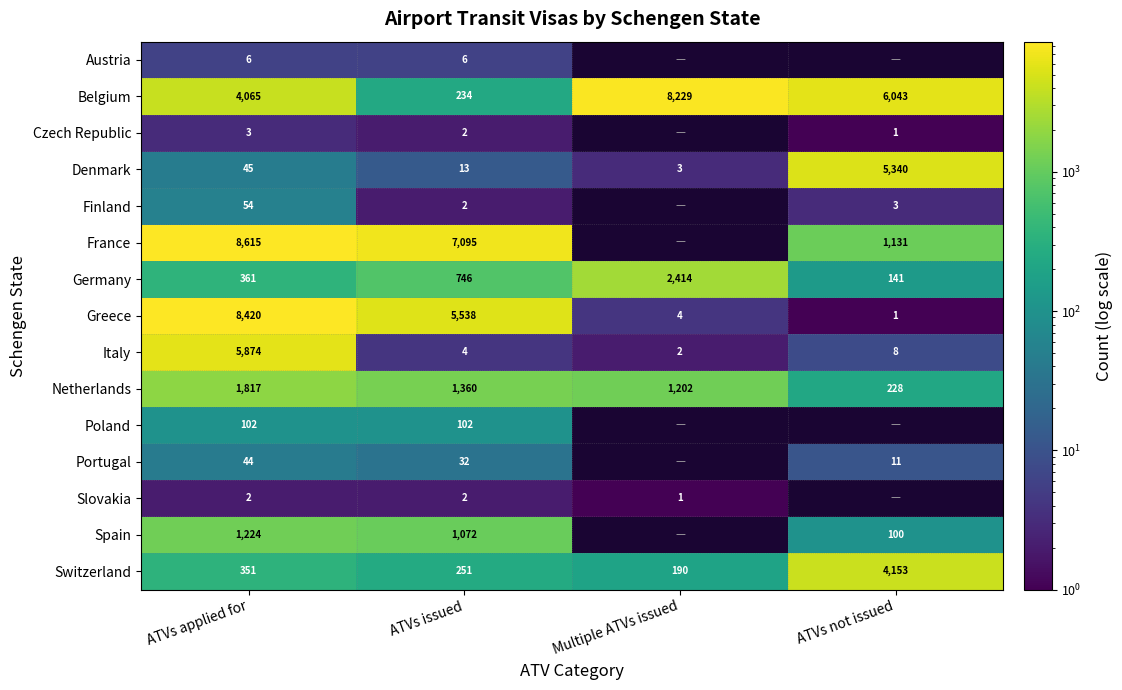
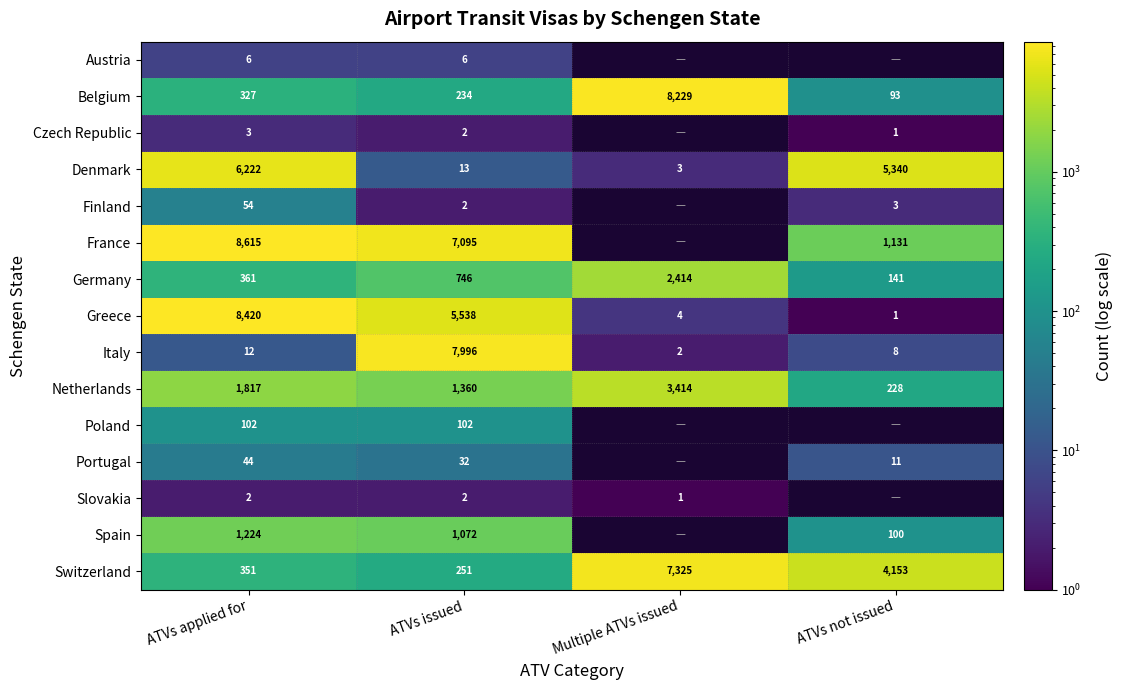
Belgium, ATVs applied for: 4,065 -> 327
Belgium, ATVs not issued: 6,043 -> 93
Denmark, ATVs applied for: 45 -> 6,222
Italy, ATVs applied for: 5,874 -> 12
Italy, ATVs issued: 4 -> 7,996
Netherlands, Multiple ATVs issued: 1,202 -> 3,414
Switzerland, Multiple ATVs issued: 190 -> 7,325
